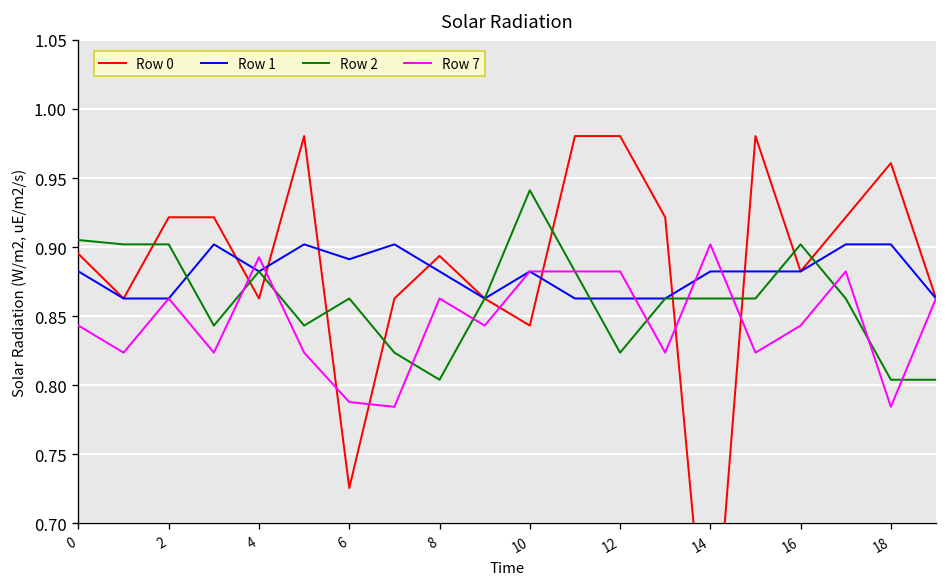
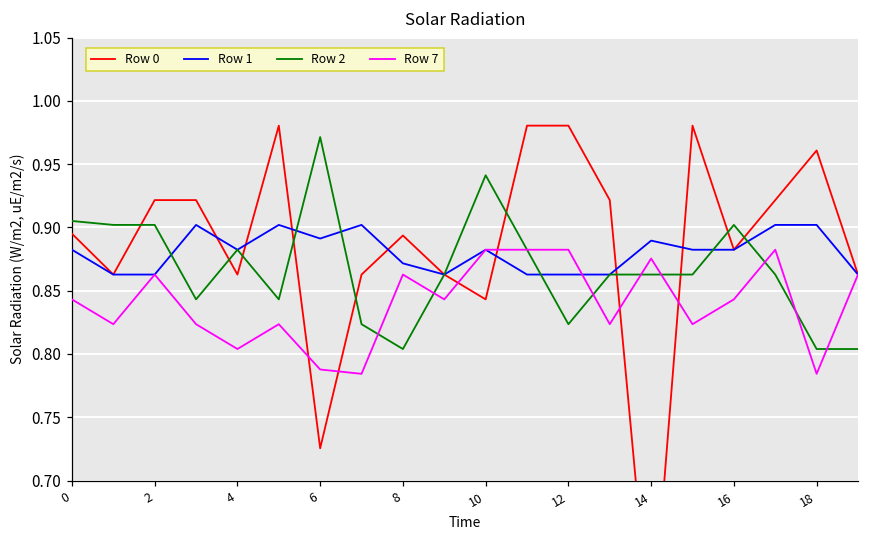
Row 7, 4: 0.893 -> 0.804
Row 2, 6: 0.863 -> 0.971
Row 1, 8: 0.882 -> 0.872
Row 1, 14: 0.882 -> 0.890
Row 7, 14: 0.902 -> 0.875
